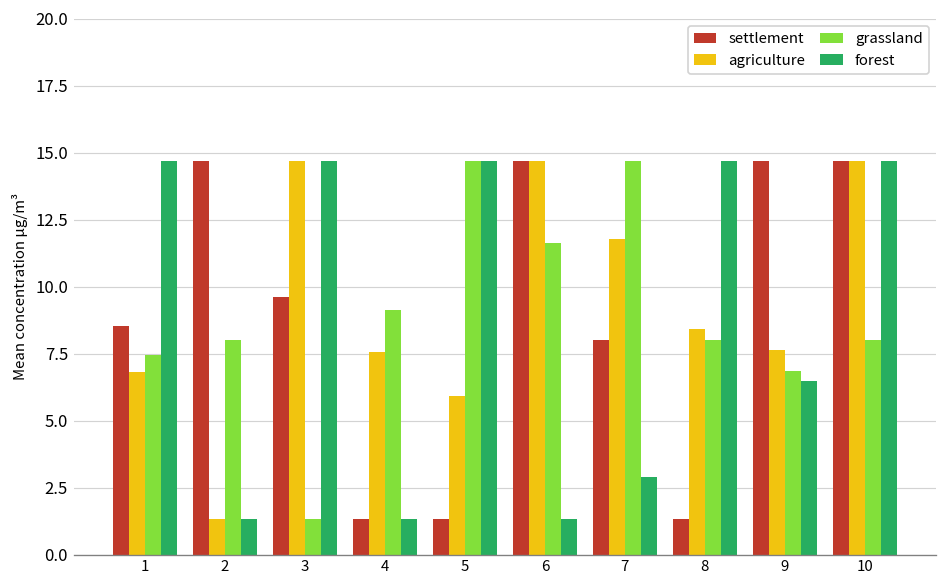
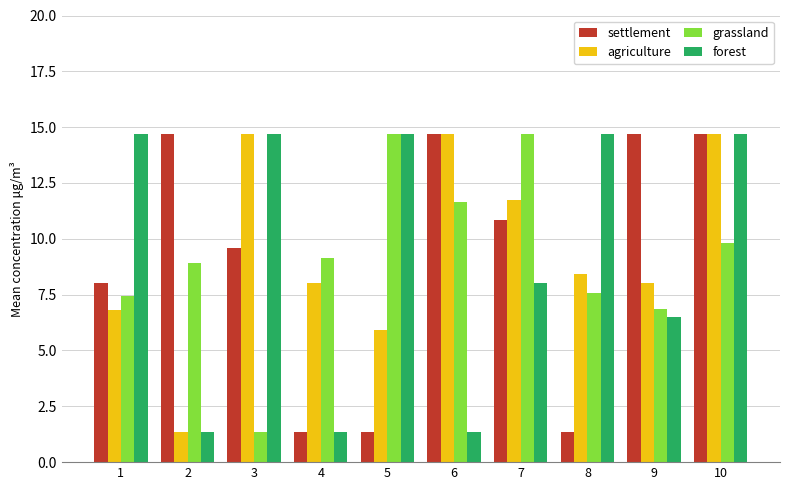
settlement, 1: 8.5 -> 8.0
grassland, 2: 8.0 -> 8.9
agriculture, 4: 7.6 -> 8.0
settlement, 7: 8.0 -> 10.8
forest, 7: 2.9 -> 8.0
grassland, 8: 8.0 -> 7.6
agriculture, 9: 7.6 -> 8.0
grassland, 10: 8.0 -> 9.8
